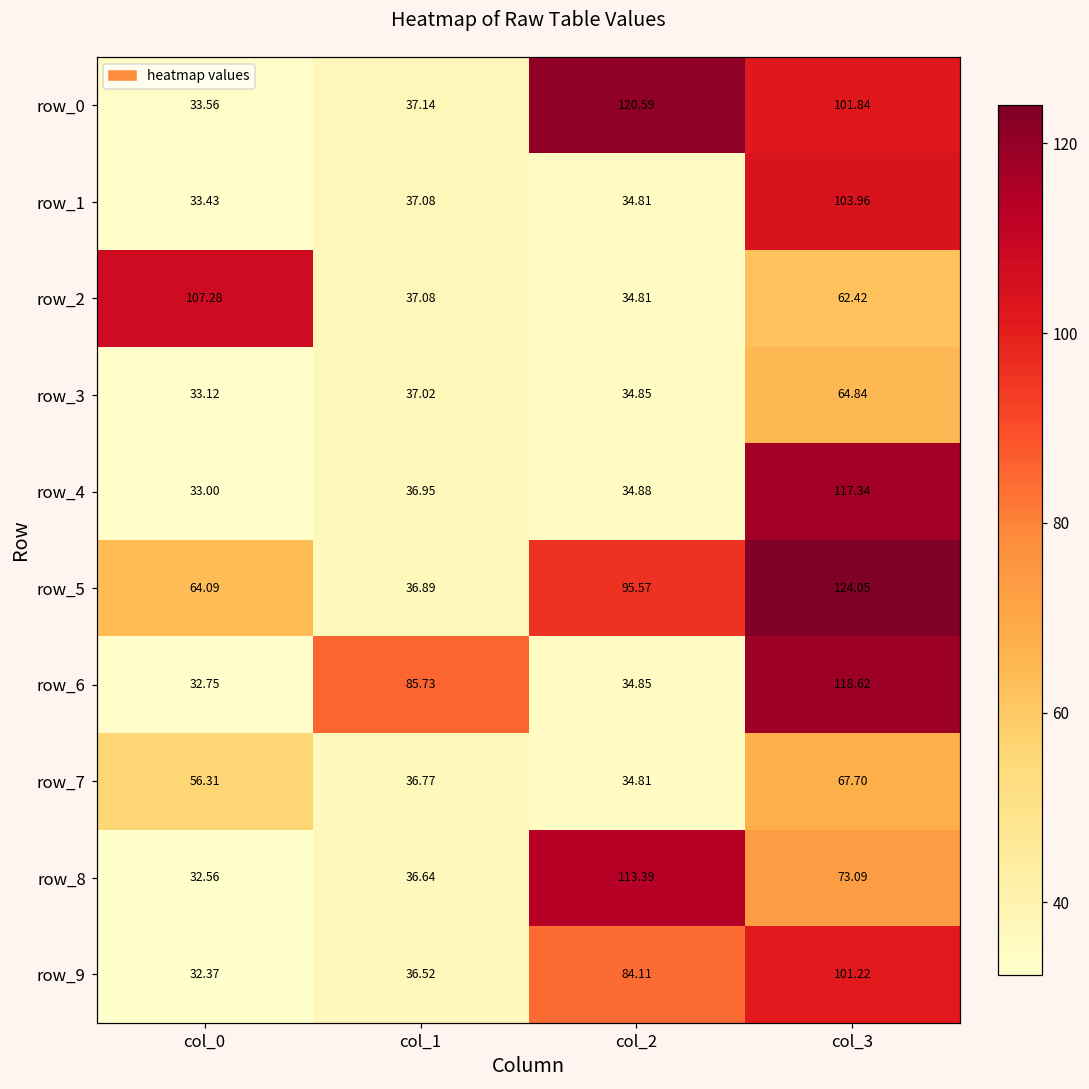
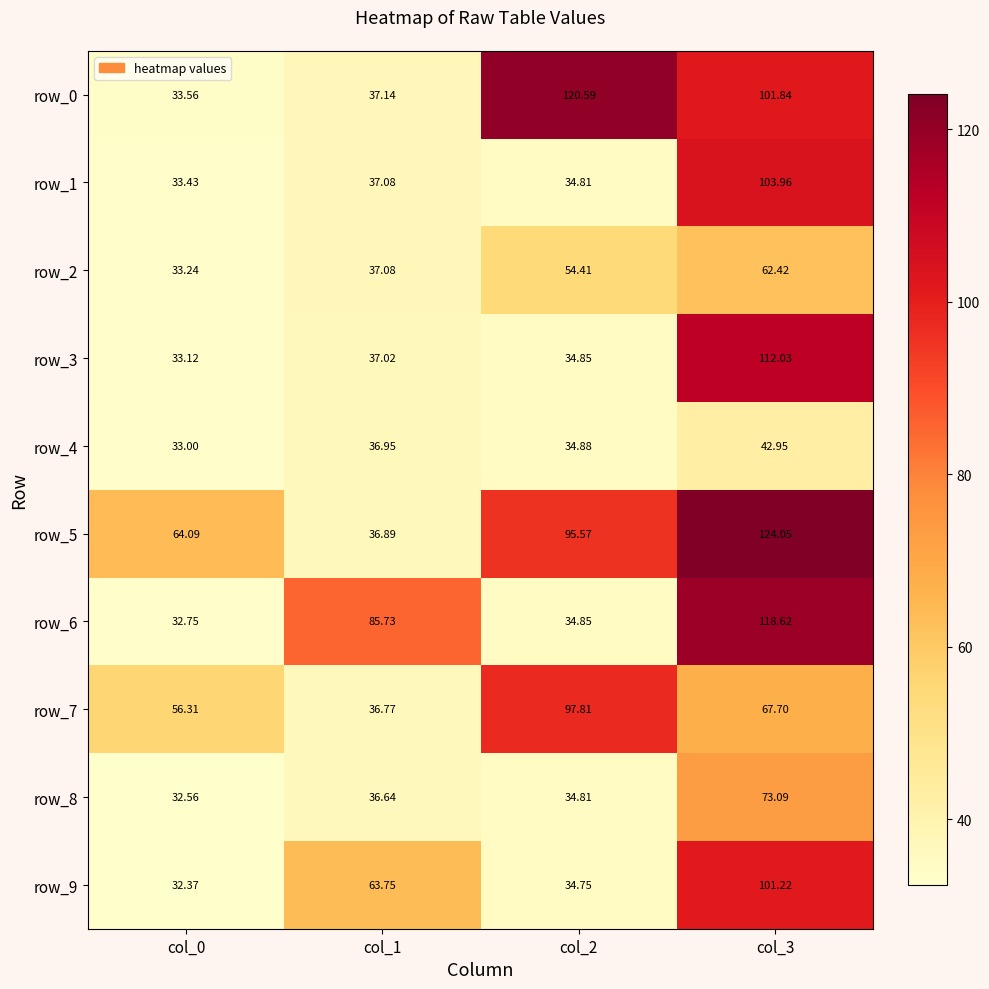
row_2, col_0: 107.28 -> 33.24
row_2, col_2: 34.81 -> 54.41
row_3, col_3: 64.84 -> 112.03
row_4, col_3: 117.34 -> 42.95
row_7, col_2: 34.81 -> 97.81
row_8, col_2: 113.39 -> 34.81
row_9, col_1: 36.52 -> 63.75
row_9, col_2: 84.11 -> 34.75
